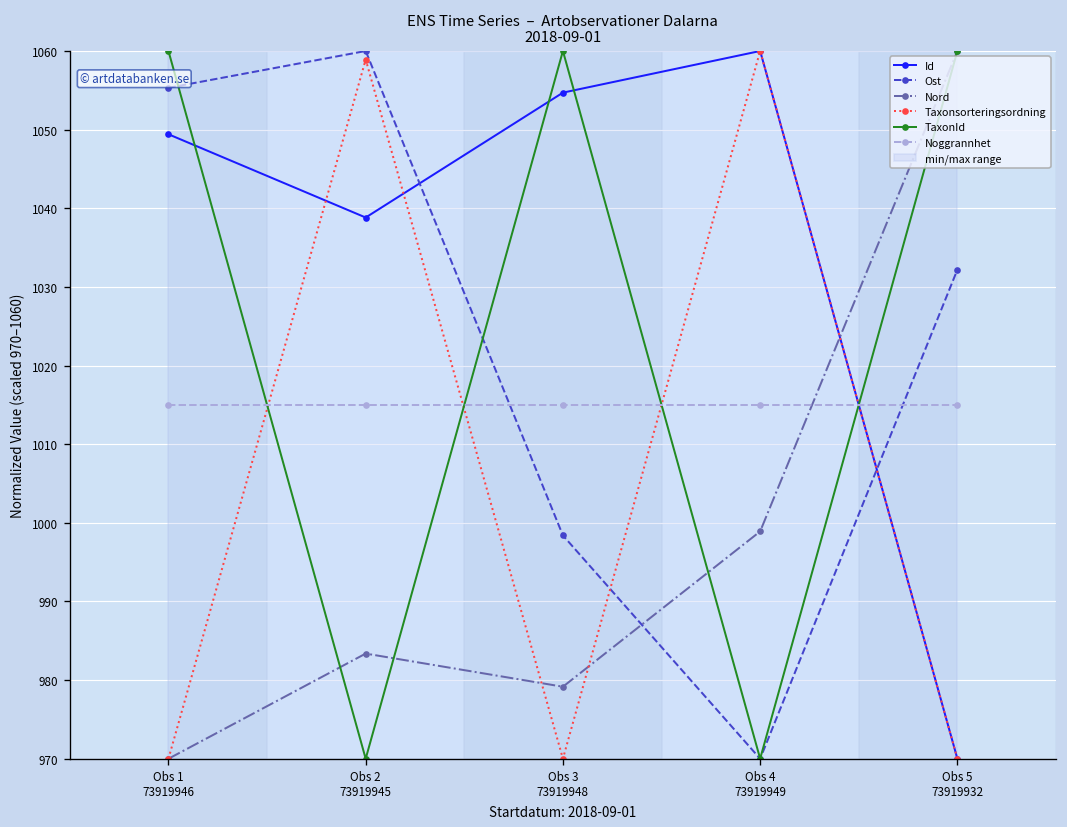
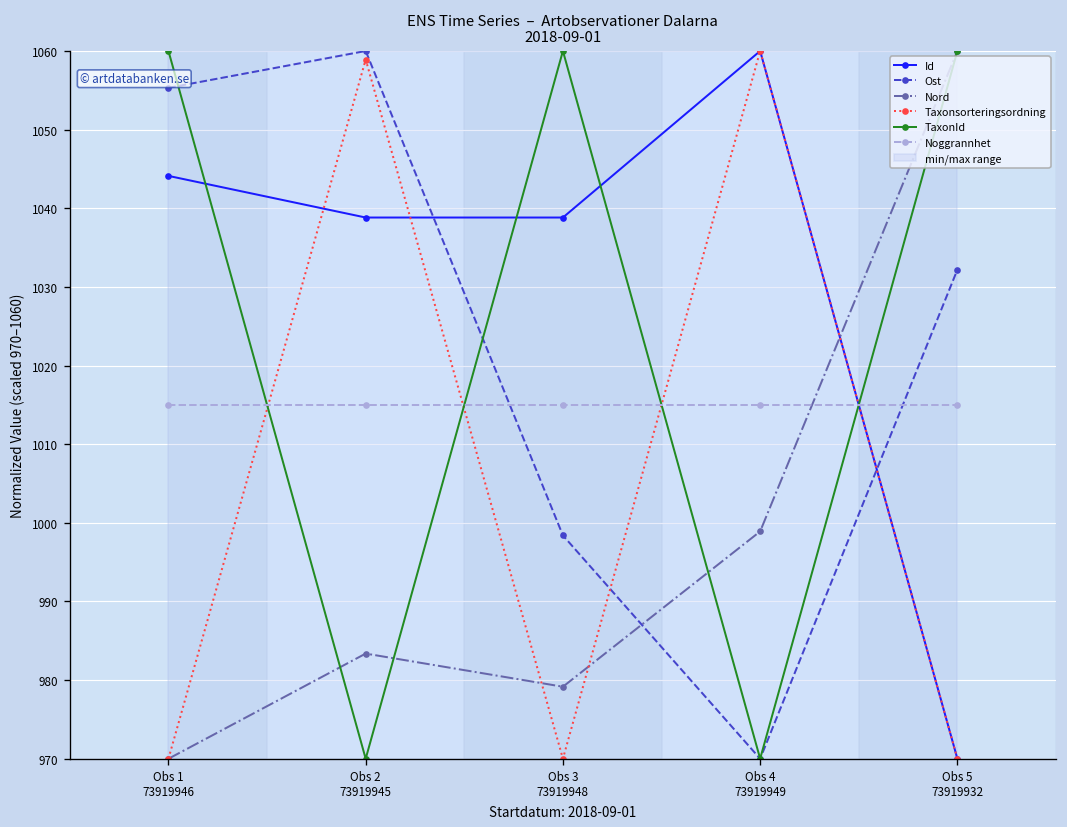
Id, Obs 1 73919946: 1049 -> 1044
Id, Obs 3 73919948: 1055 -> 1039
